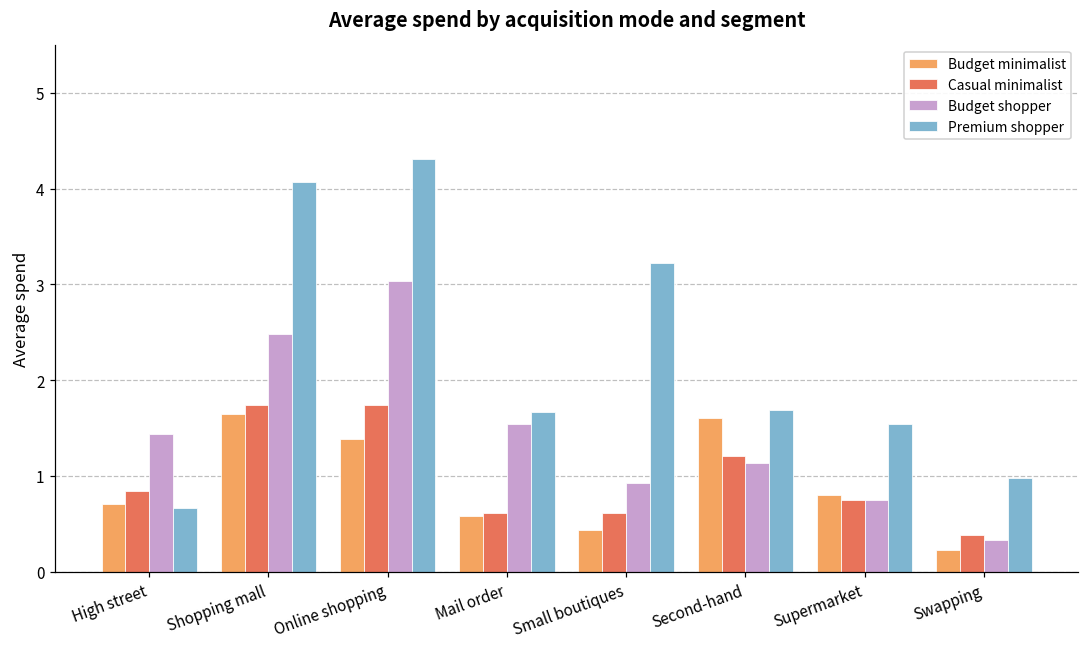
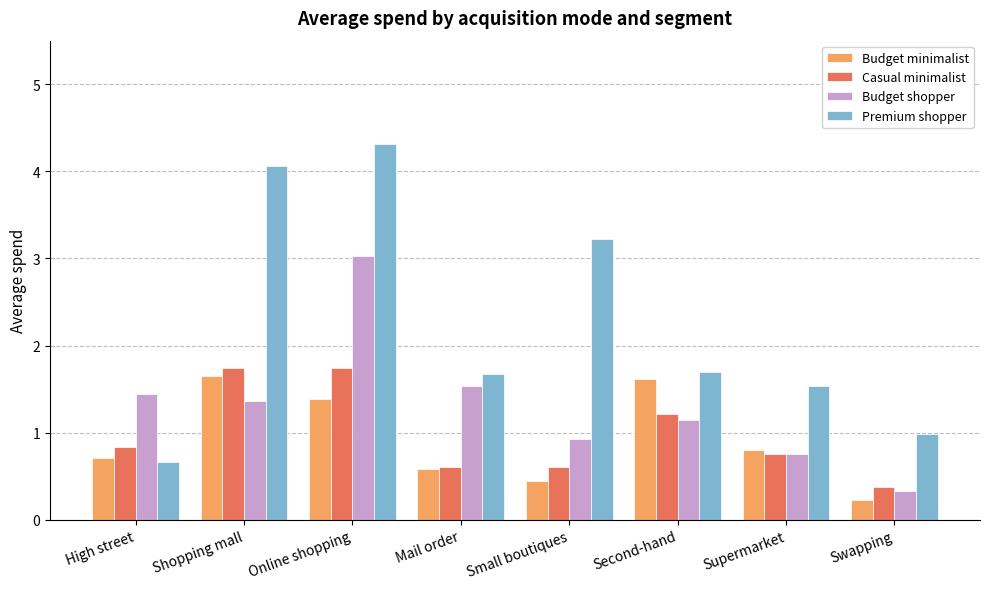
Budget shopper, Shopping mall: 2.5 -> 1.4
